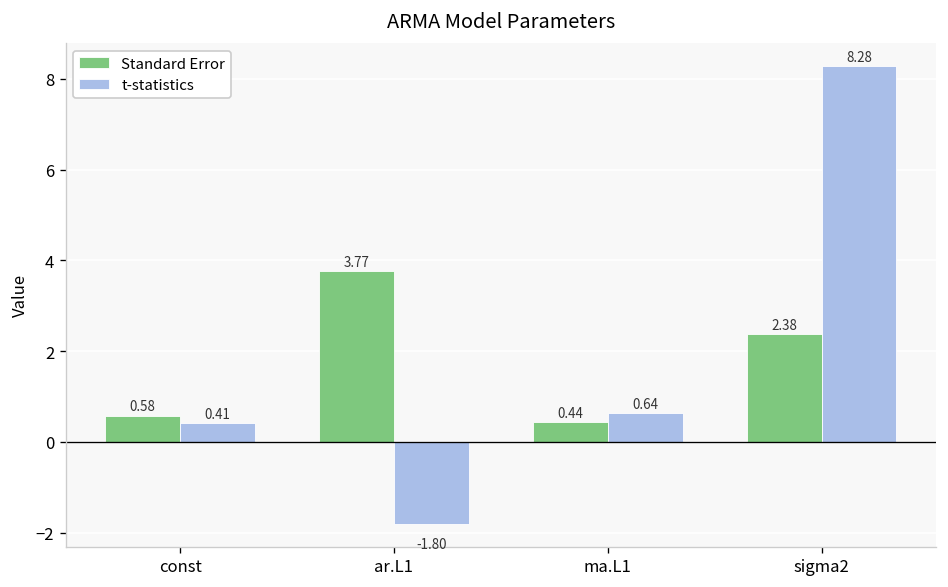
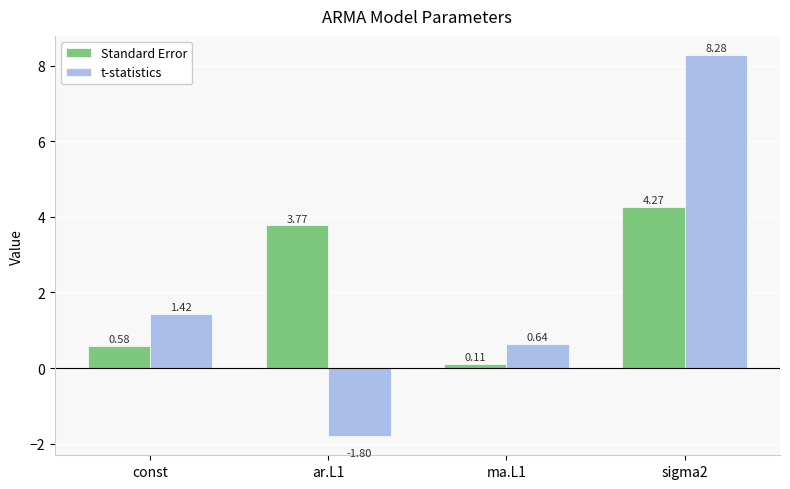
t-statistics, const: 0.41 -> 1.42
Standard Error, ma.L1: 0.44 -> 0.11
Standard Error, sigma2: 2.38 -> 4.27
